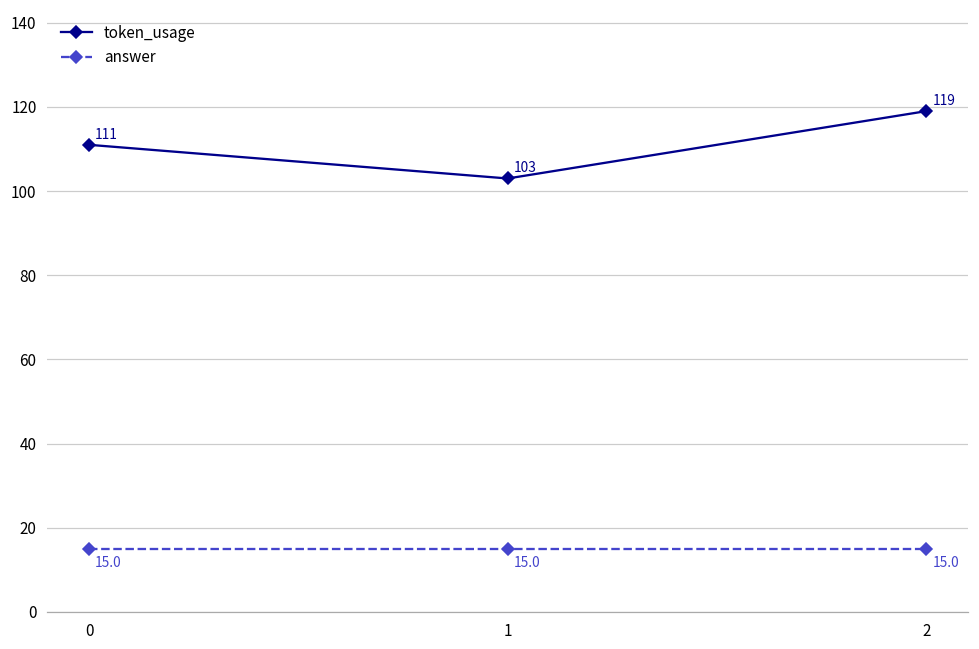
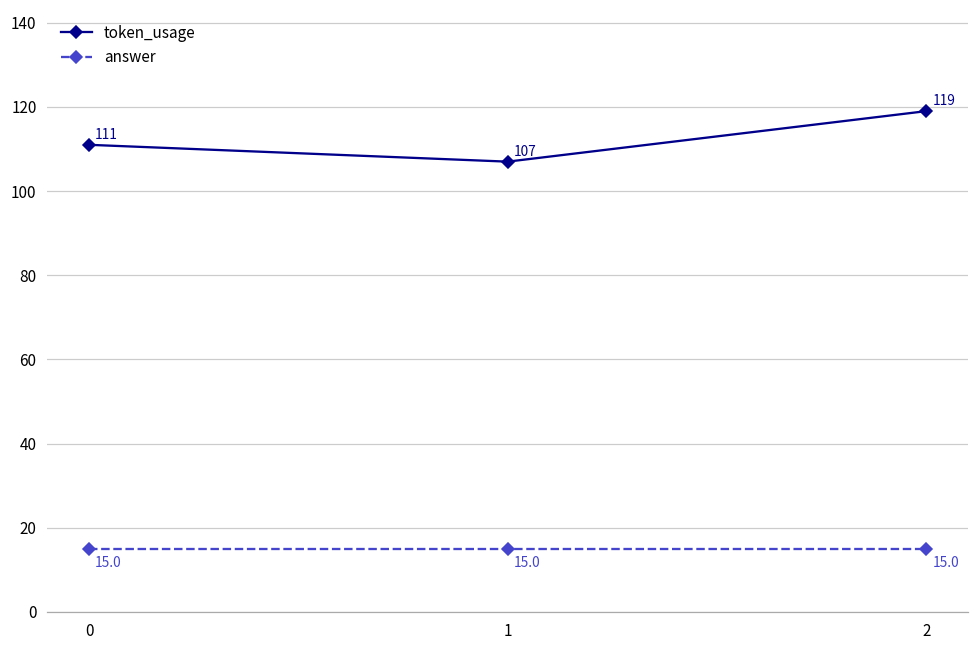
token_usage, 1: 103 -> 107
